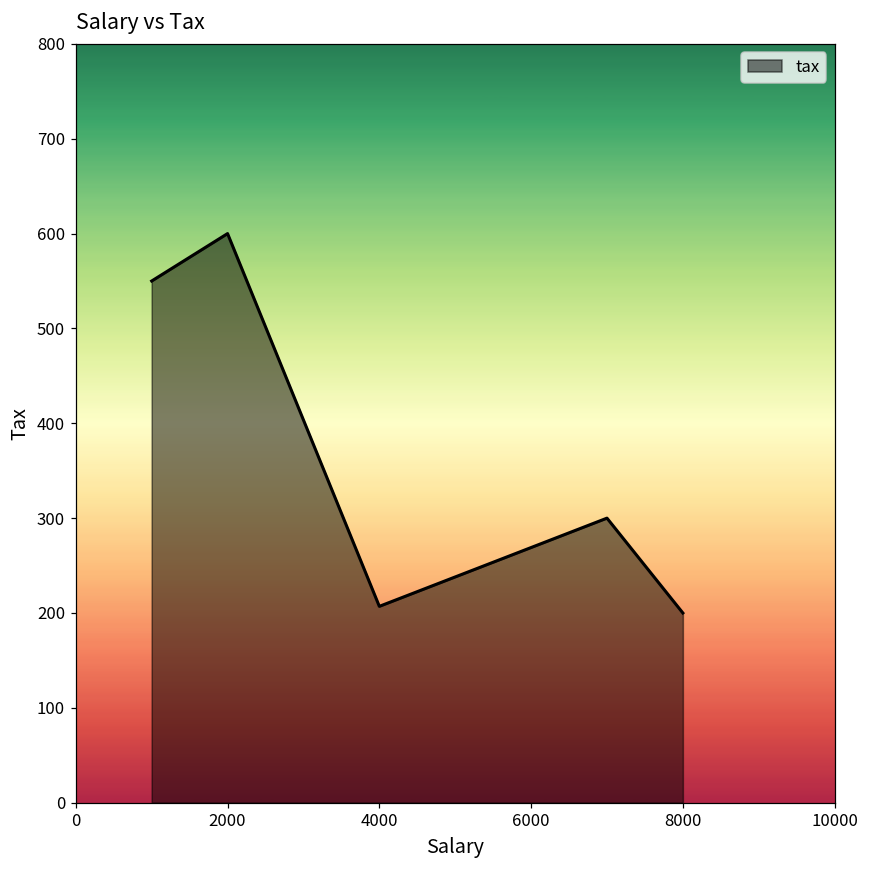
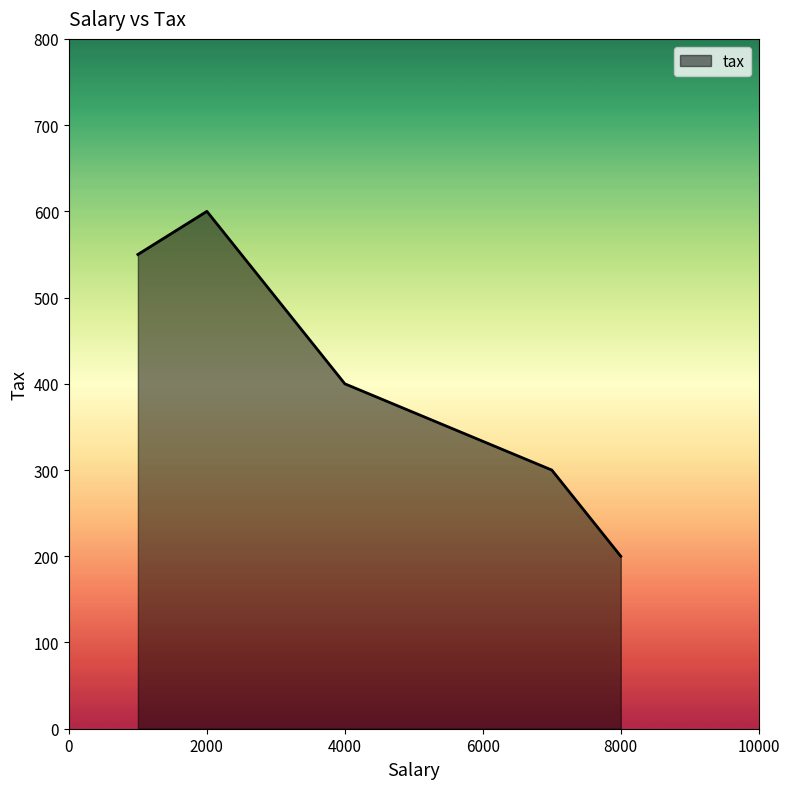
4000: 210 -> 400
